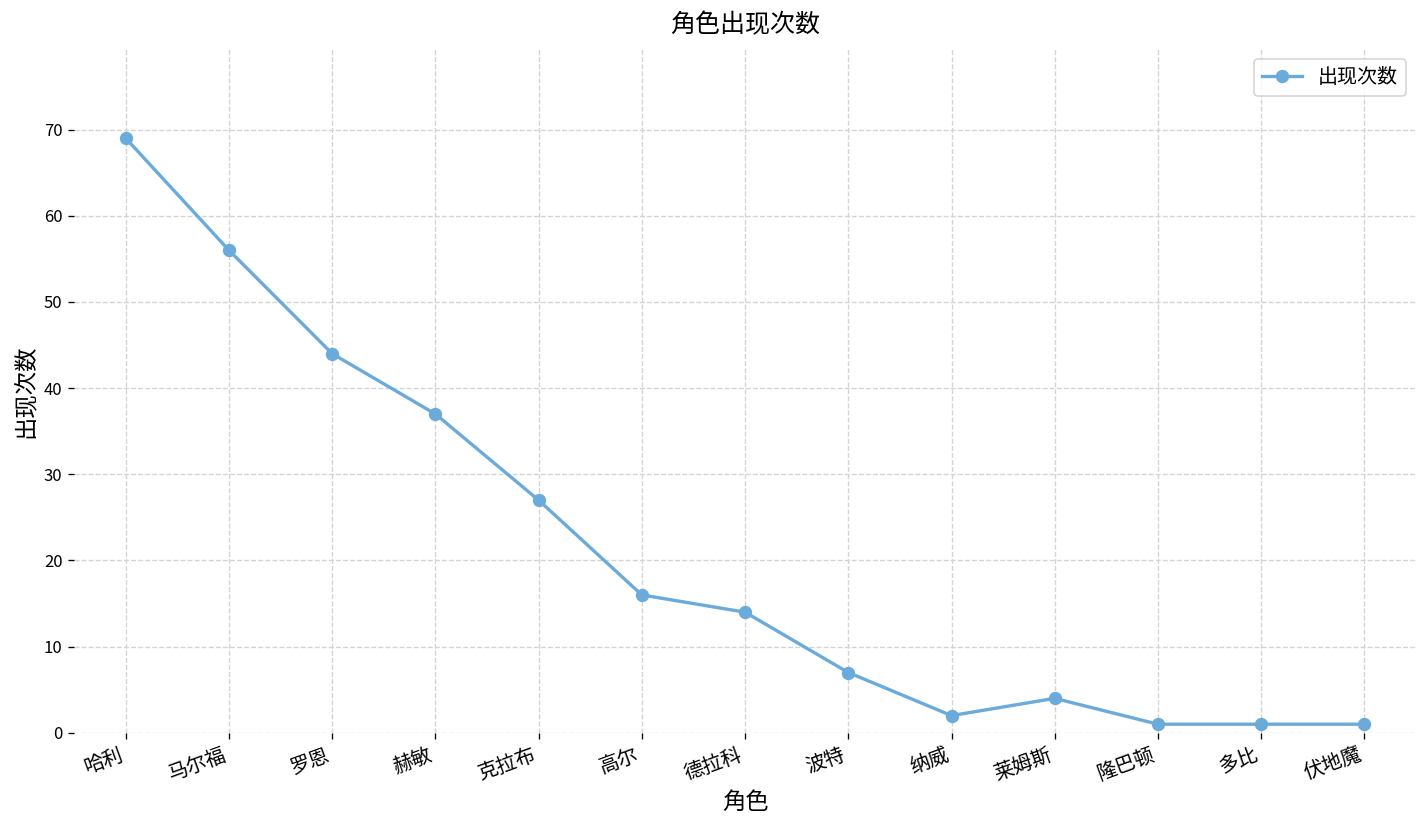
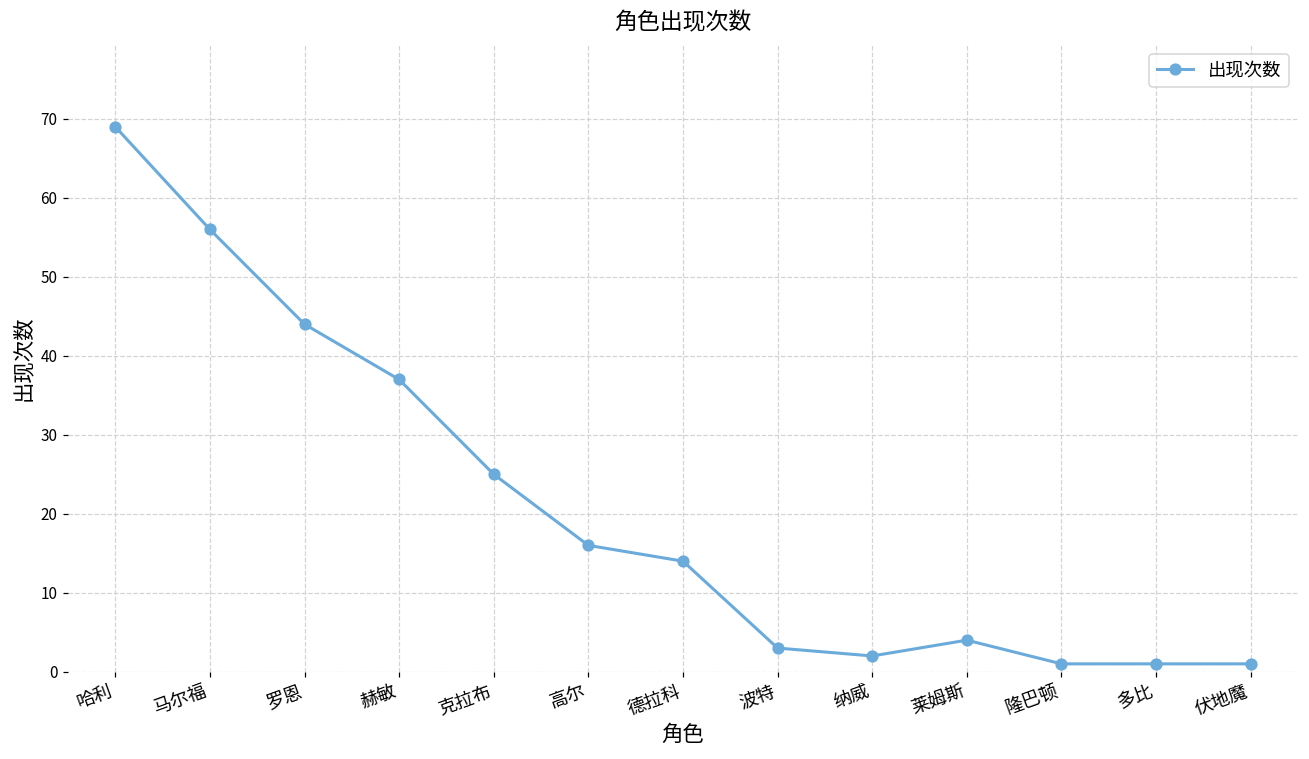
克拉布: 27 -> 25
波特: 7 -> 3
